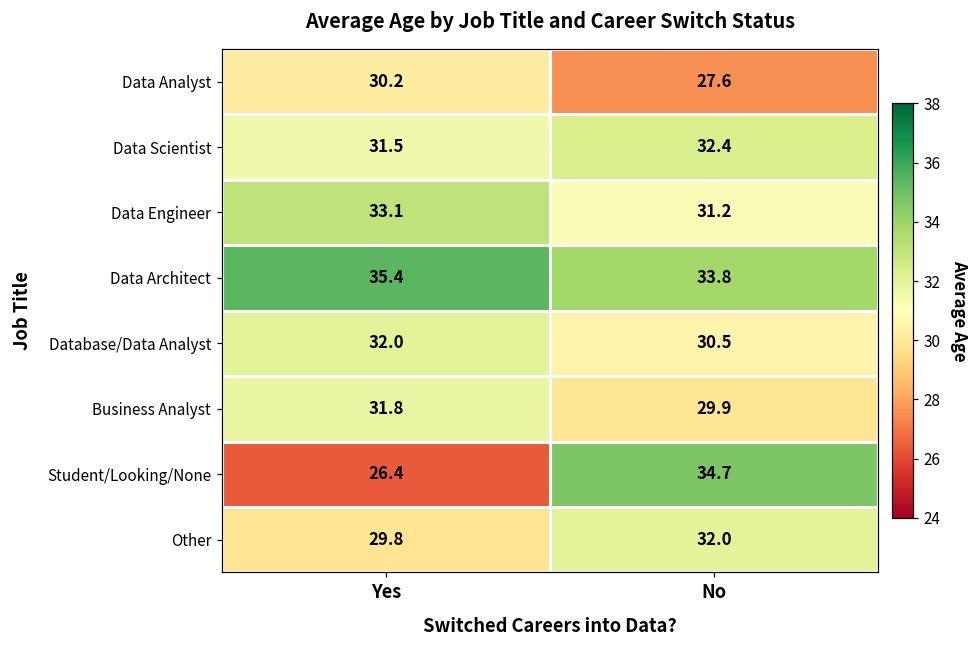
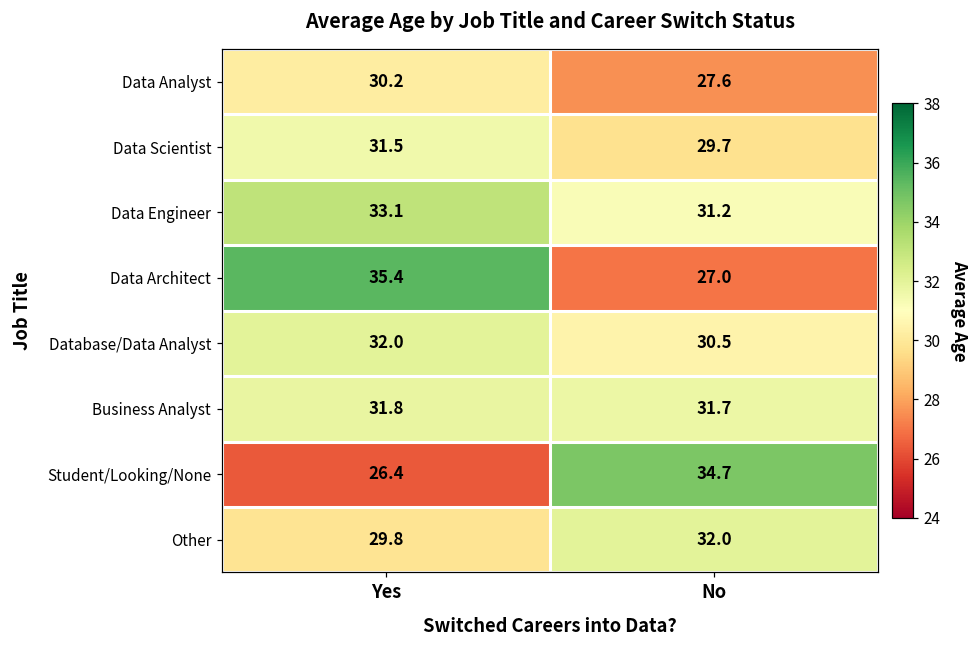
Data Scientist, No: 32.4 -> 29.7
Data Architect, No: 33.8 -> 27.0
Business Analyst, No: 29.9 -> 31.7
